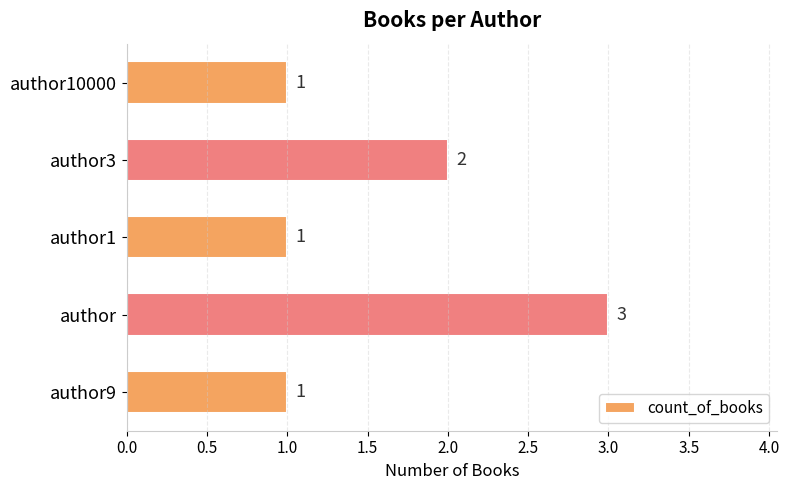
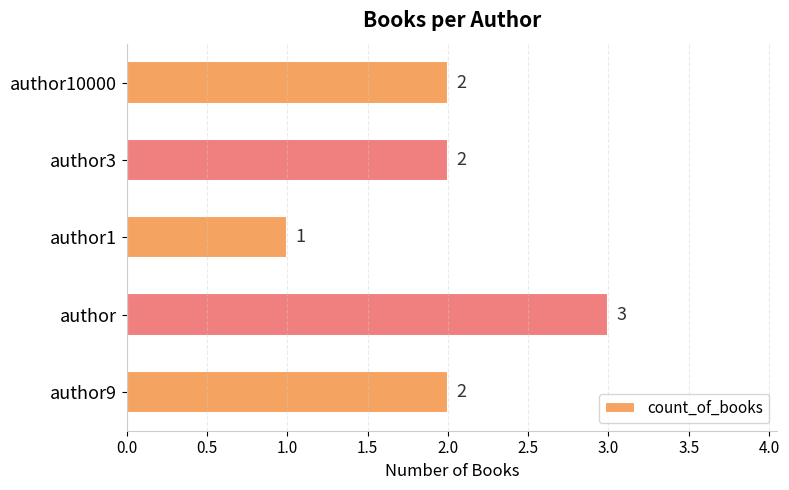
author10000: 1 -> 2
author9: 1 -> 2
